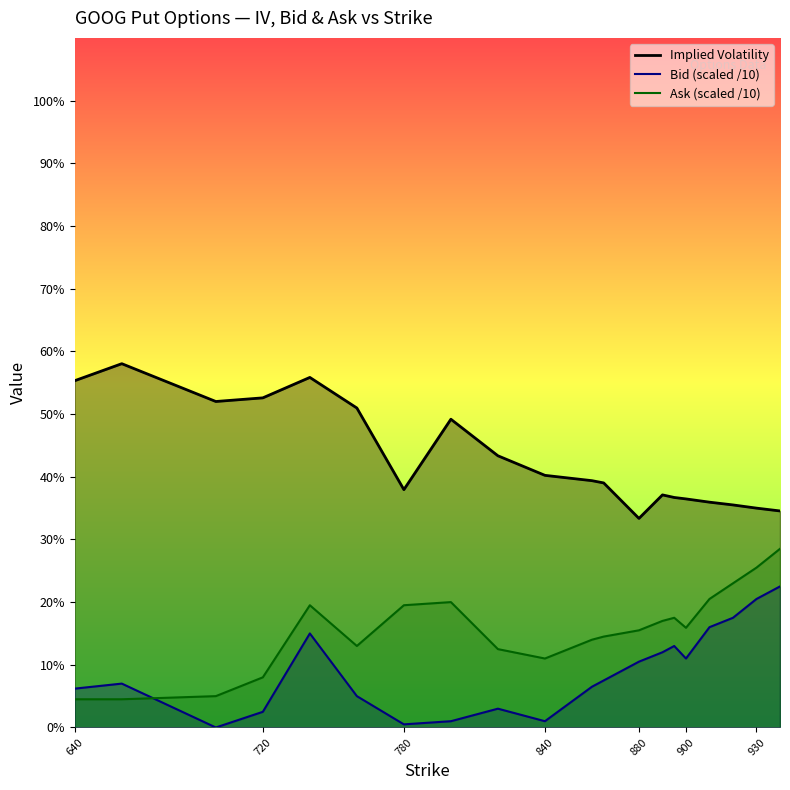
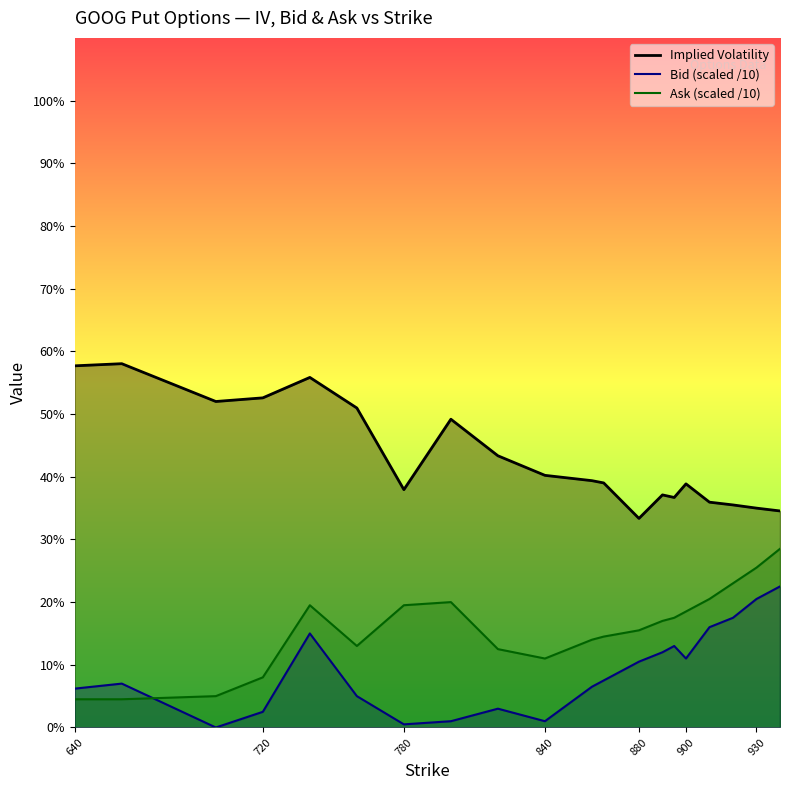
Implied Volatility, 640: 55% -> 58%
Implied Volatility, 900: 36% -> 39%
Ask (scaled /10), 900: 16% -> 19%
